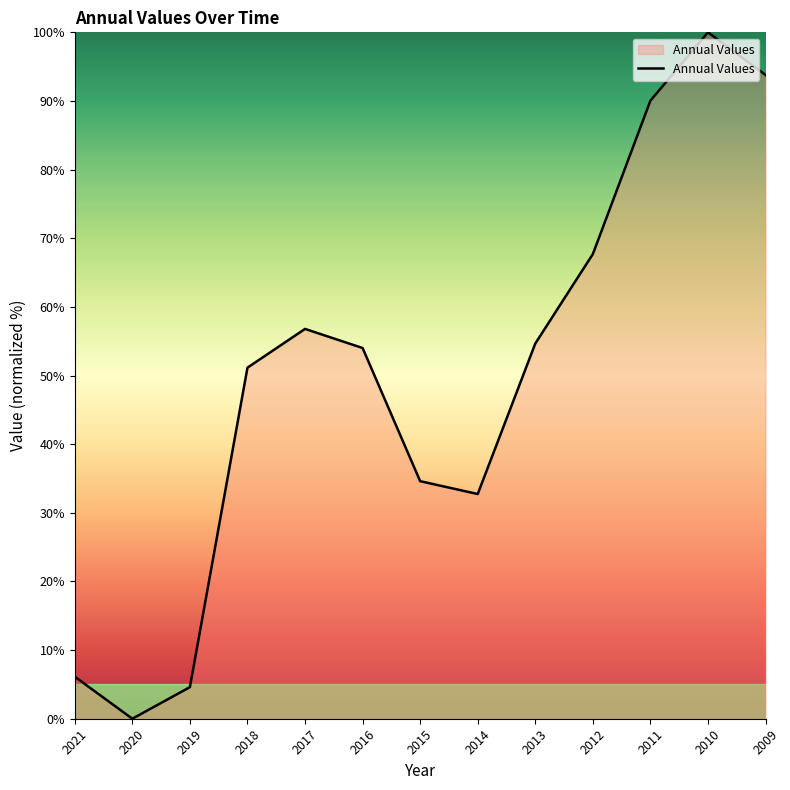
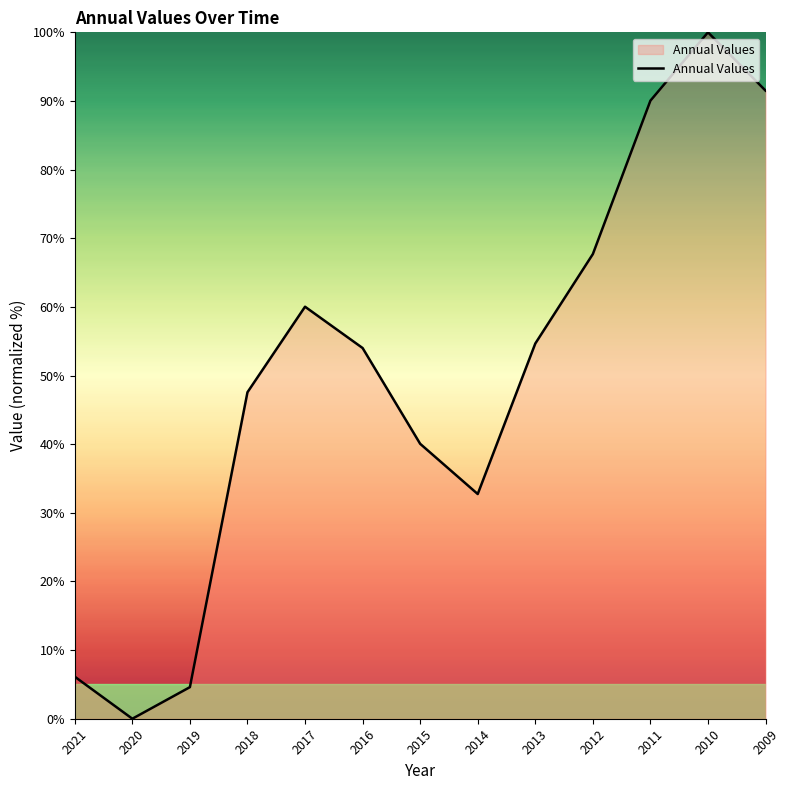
2018: 51% -> 48%
2017: 57% -> 60%
2015: 35% -> 40%
2009: 94% -> 92%
